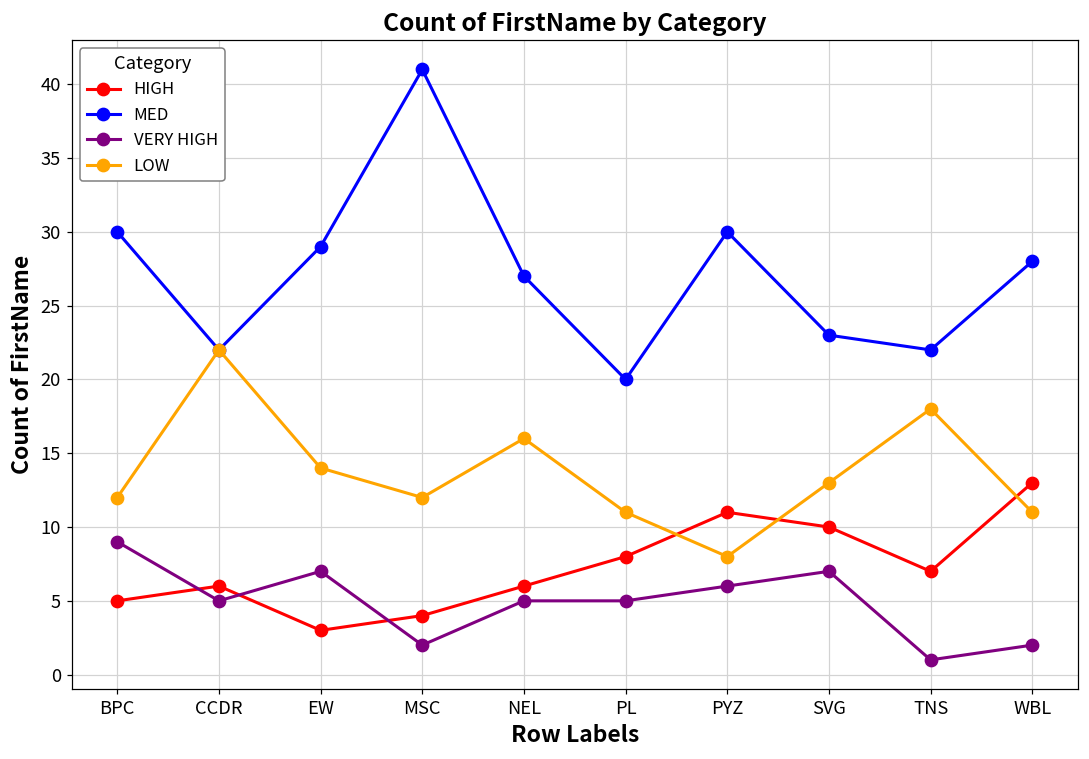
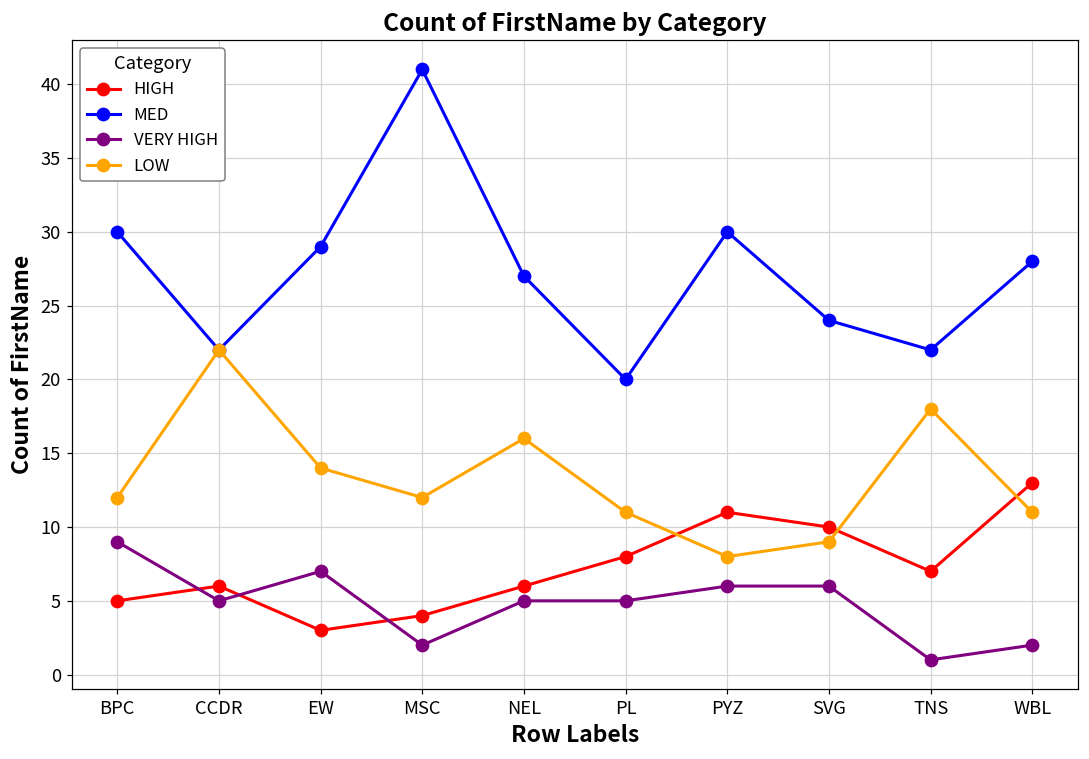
MED, SVG: 23 -> 24
VERY HIGH, SVG: 7 -> 6
LOW, SVG: 13 -> 9
